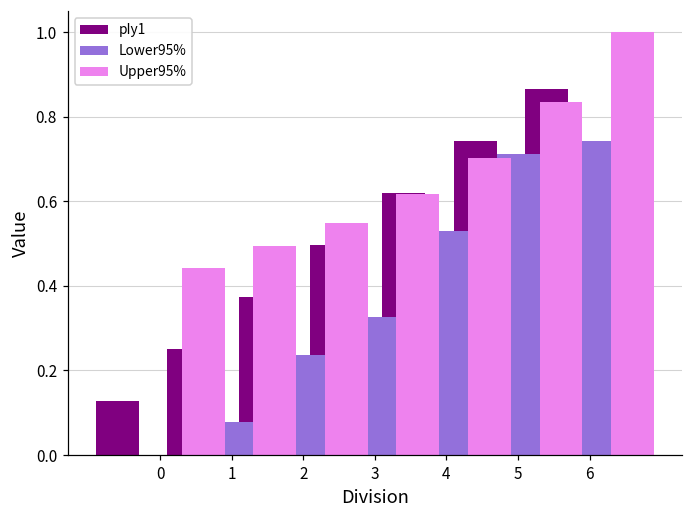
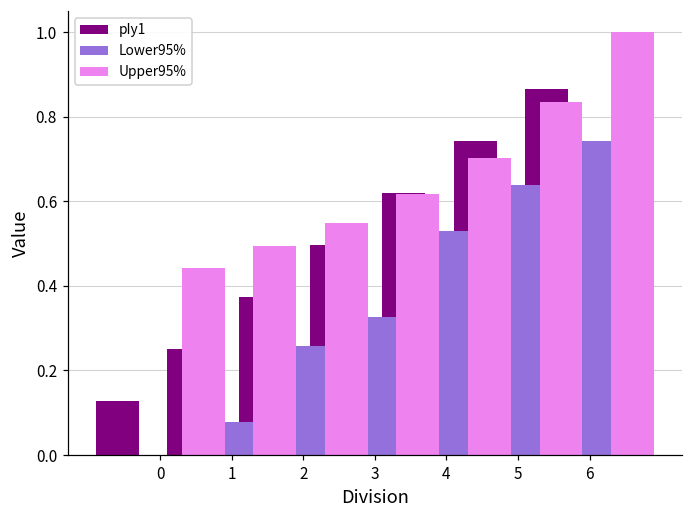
Lower95%, 2: 0.24 -> 0.26
Lower95%, 5: 0.71 -> 0.64
